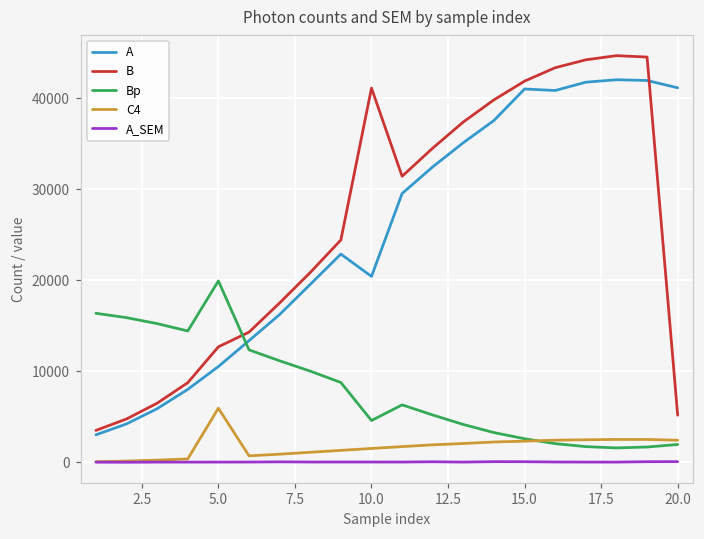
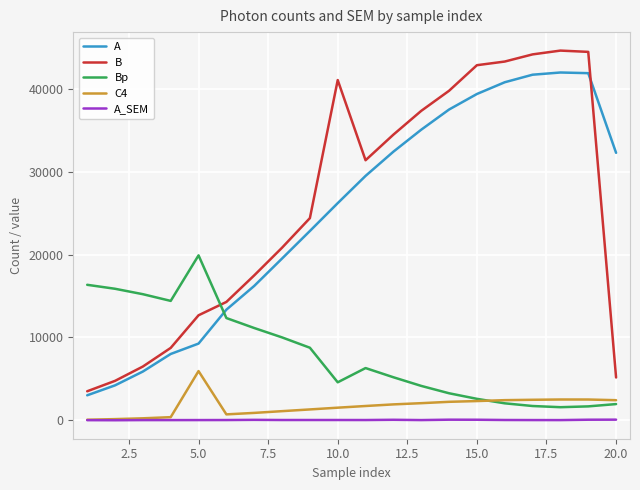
A, 5.0: 11000 -> 9000
A, 10.0: 20000 -> 26000
A, 15.0: 41000 -> 39000
B, 15.0: 42000 -> 43000
A, 20.0: 41000 -> 32000
